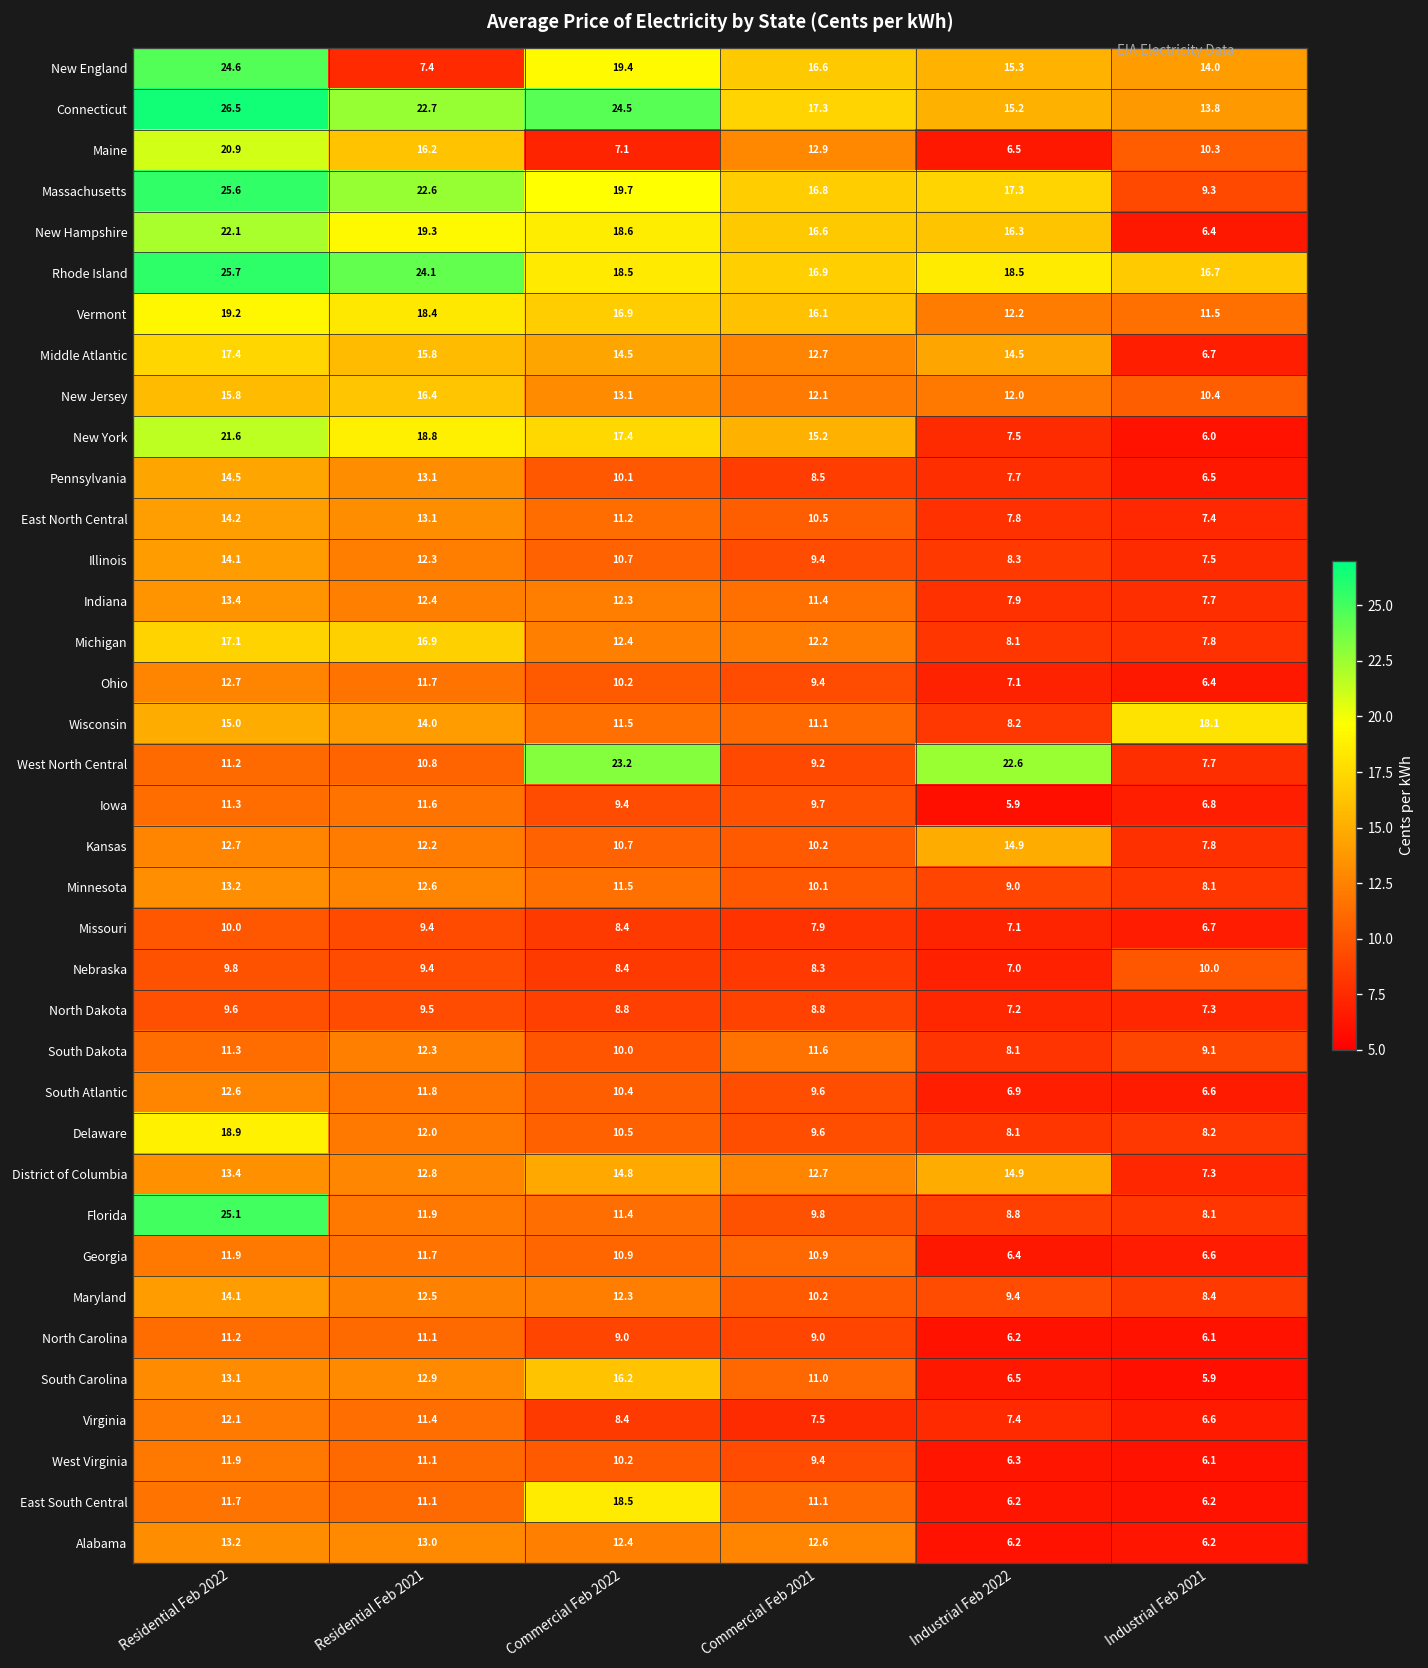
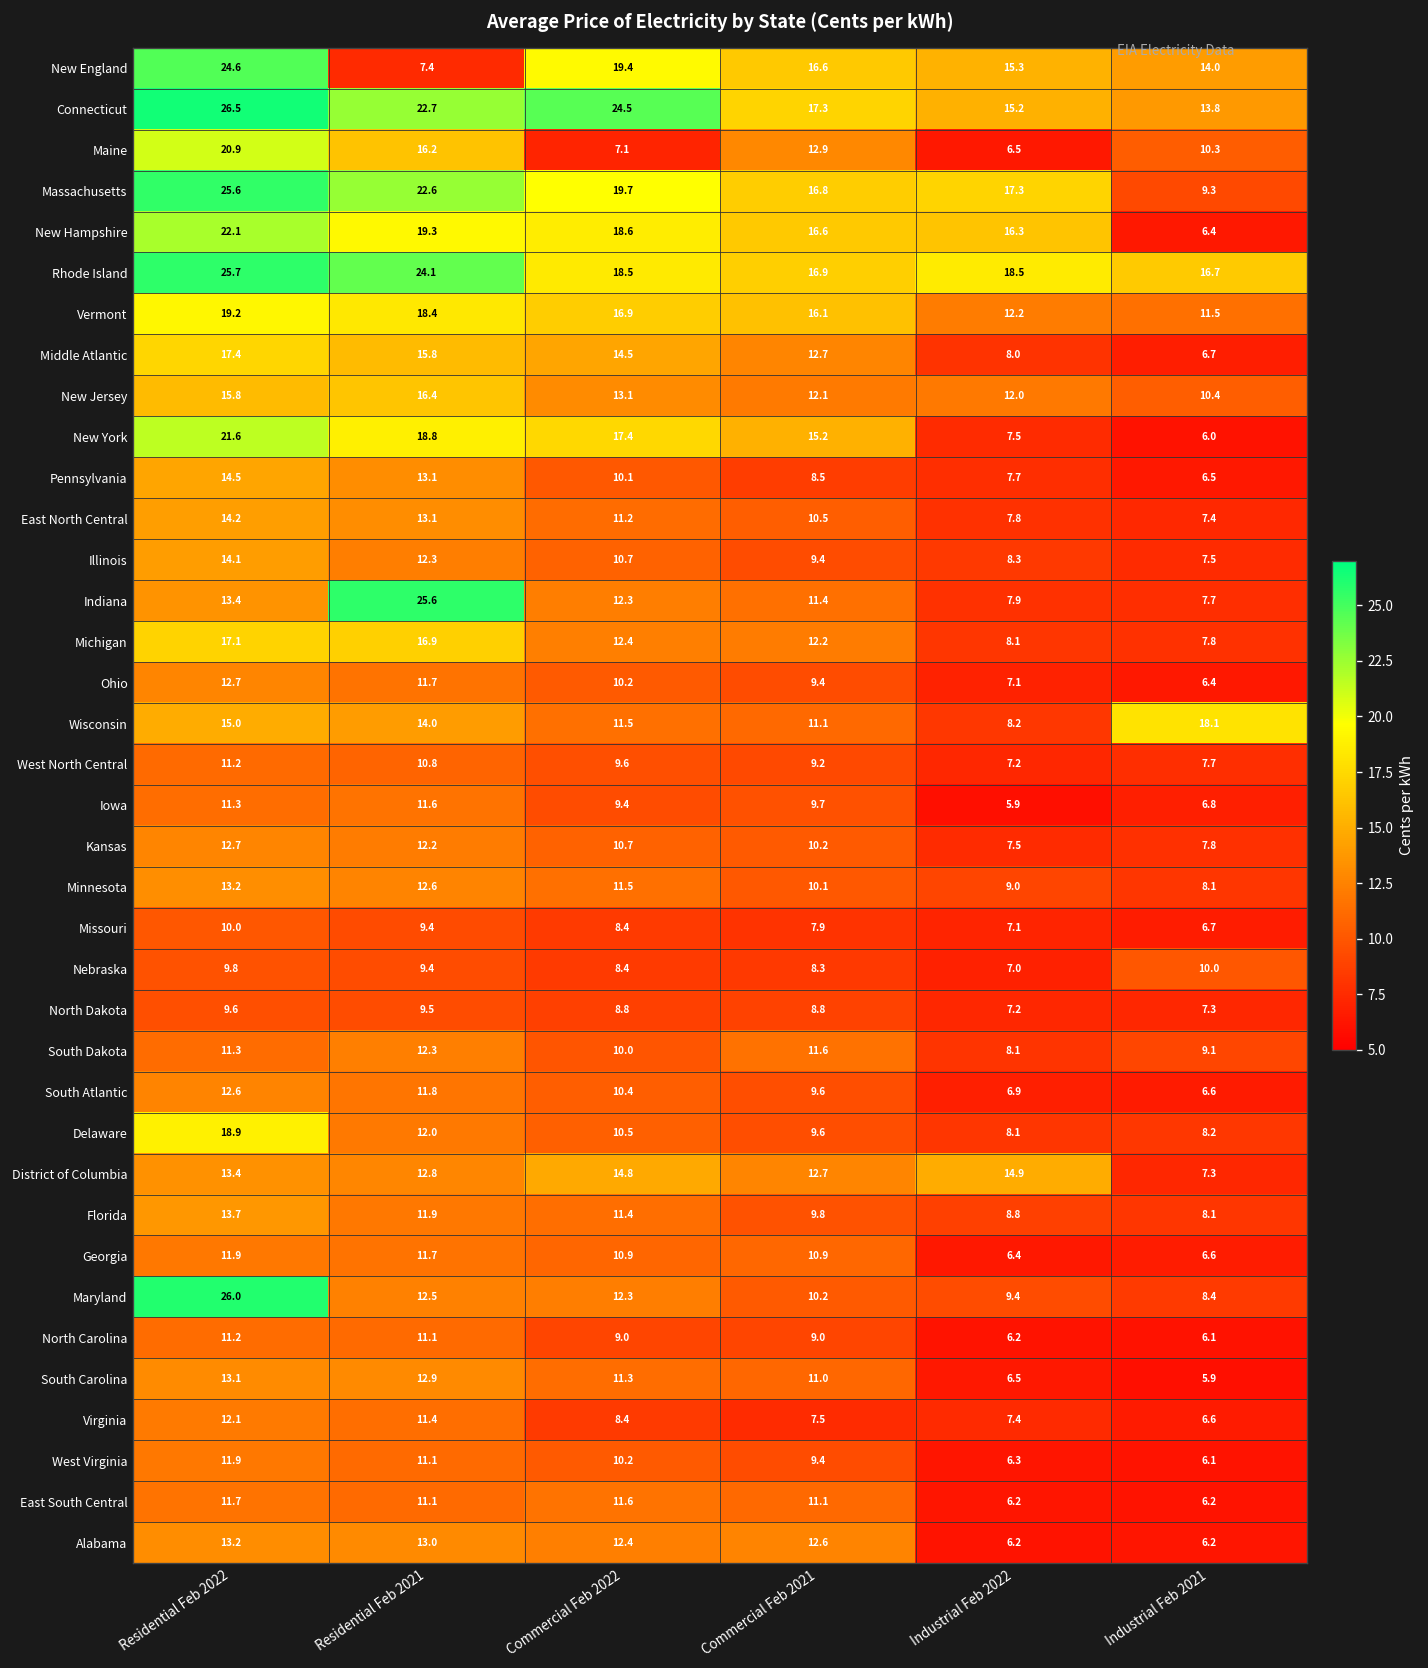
Middle Atlantic, Industrial Feb 2022: 14.5 -> 8.0
Indiana, Residential Feb 2021: 12.4 -> 25.6
West North Central, Commercial Feb 2022: 23.2 -> 9.6
West North Central, Industrial Feb 2022: 22.6 -> 7.2
Kansas, Industrial Feb 2022: 14.9 -> 7.5
Florida, Residential Feb 2022: 25.1 -> 13.7
Maryland, Residential Feb 2022: 14.1 -> 26.0
South Carolina, Commercial Feb 2022: 16.2 -> 11.3
East South Central, Commercial Feb 2022: 18.5 -> 11.6
